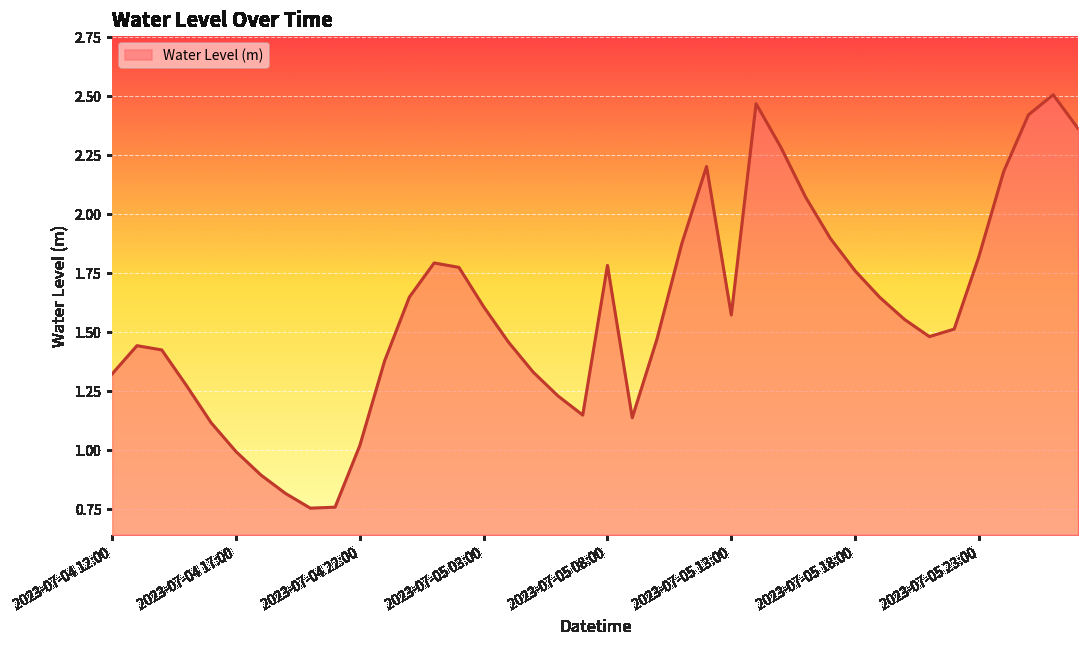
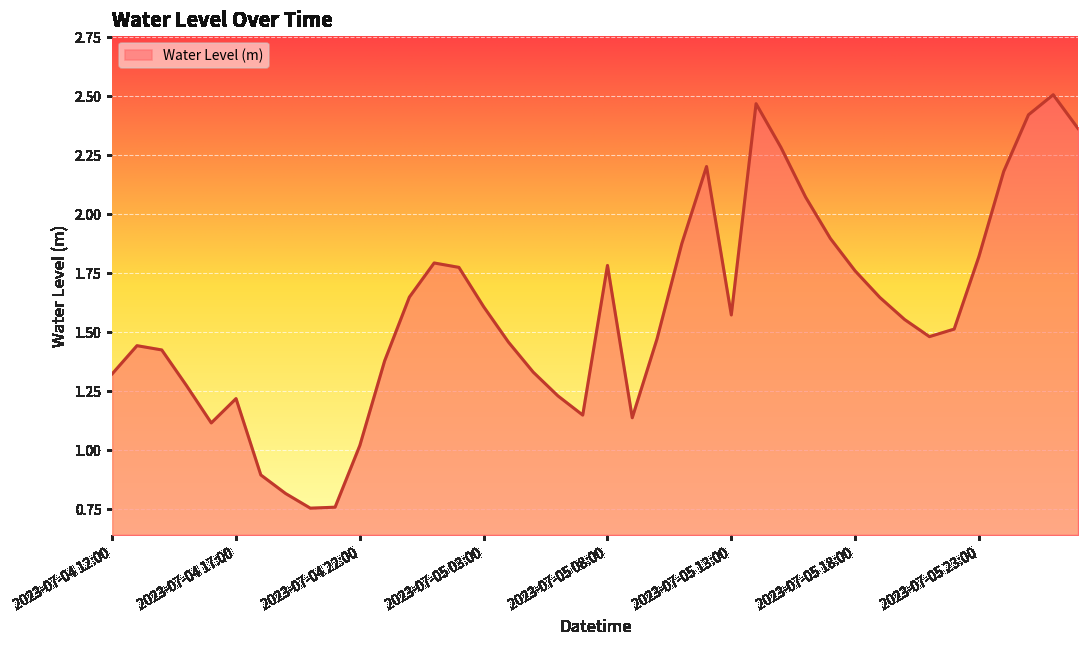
2023-07-04 17:00: 0.99 -> 1.22
